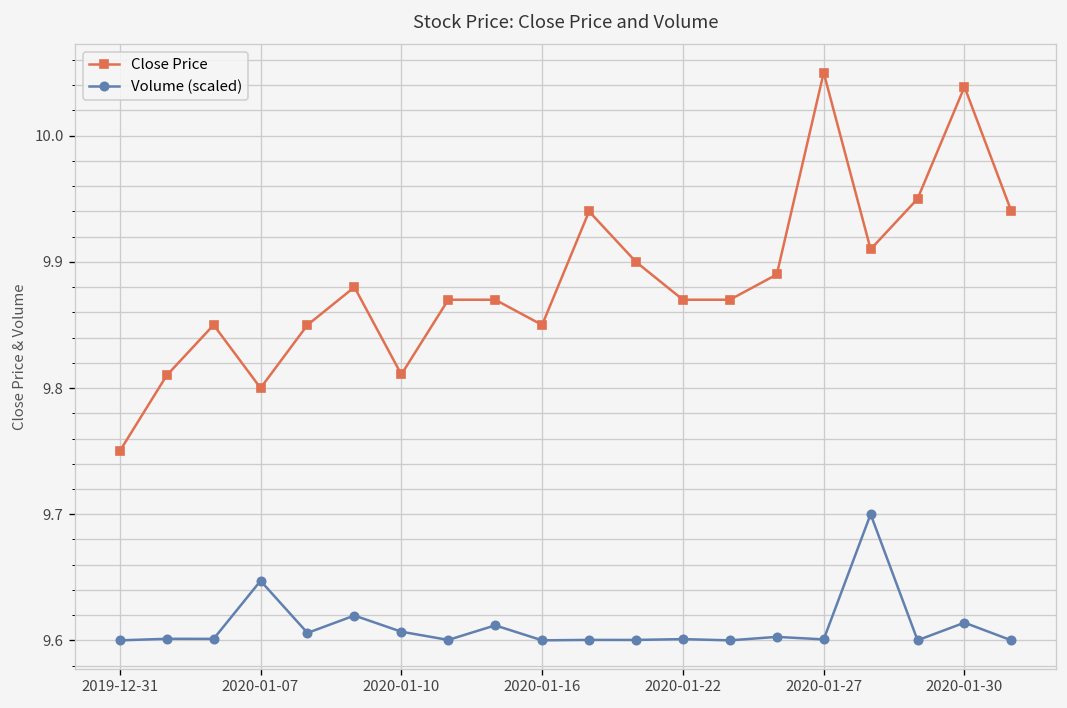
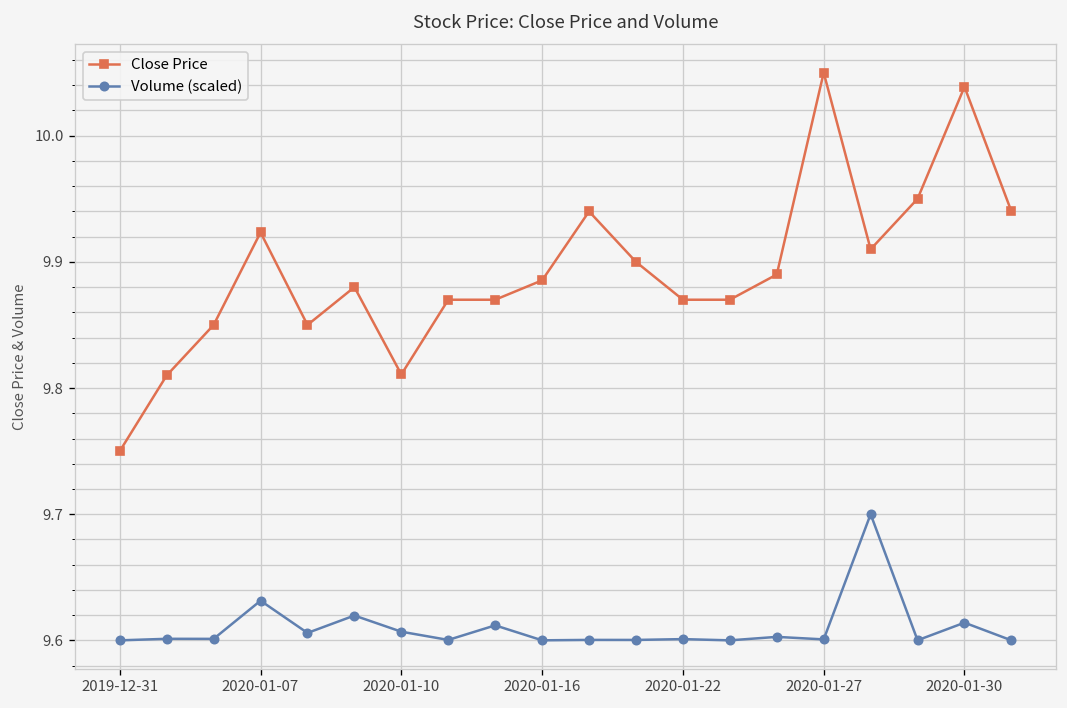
Close Price, 2020-01-07: 9.800 -> 9.923
Volume (scaled), 2020-01-07: 9.647 -> 9.631
Close Price, 2020-01-16: 9.850 -> 9.885
